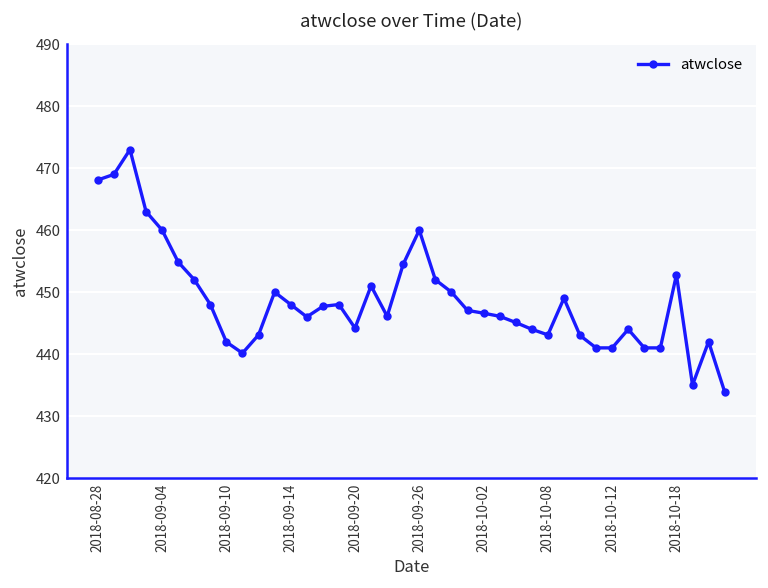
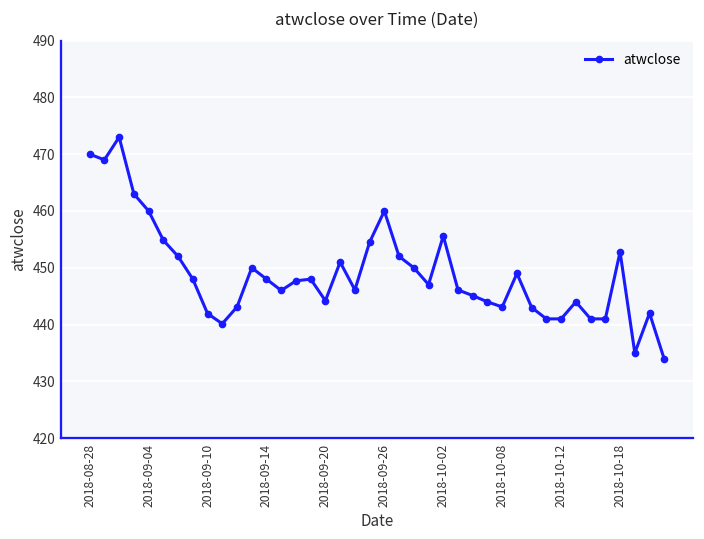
2018-08-28: 468 -> 470
2018-10-02: 447 -> 456
